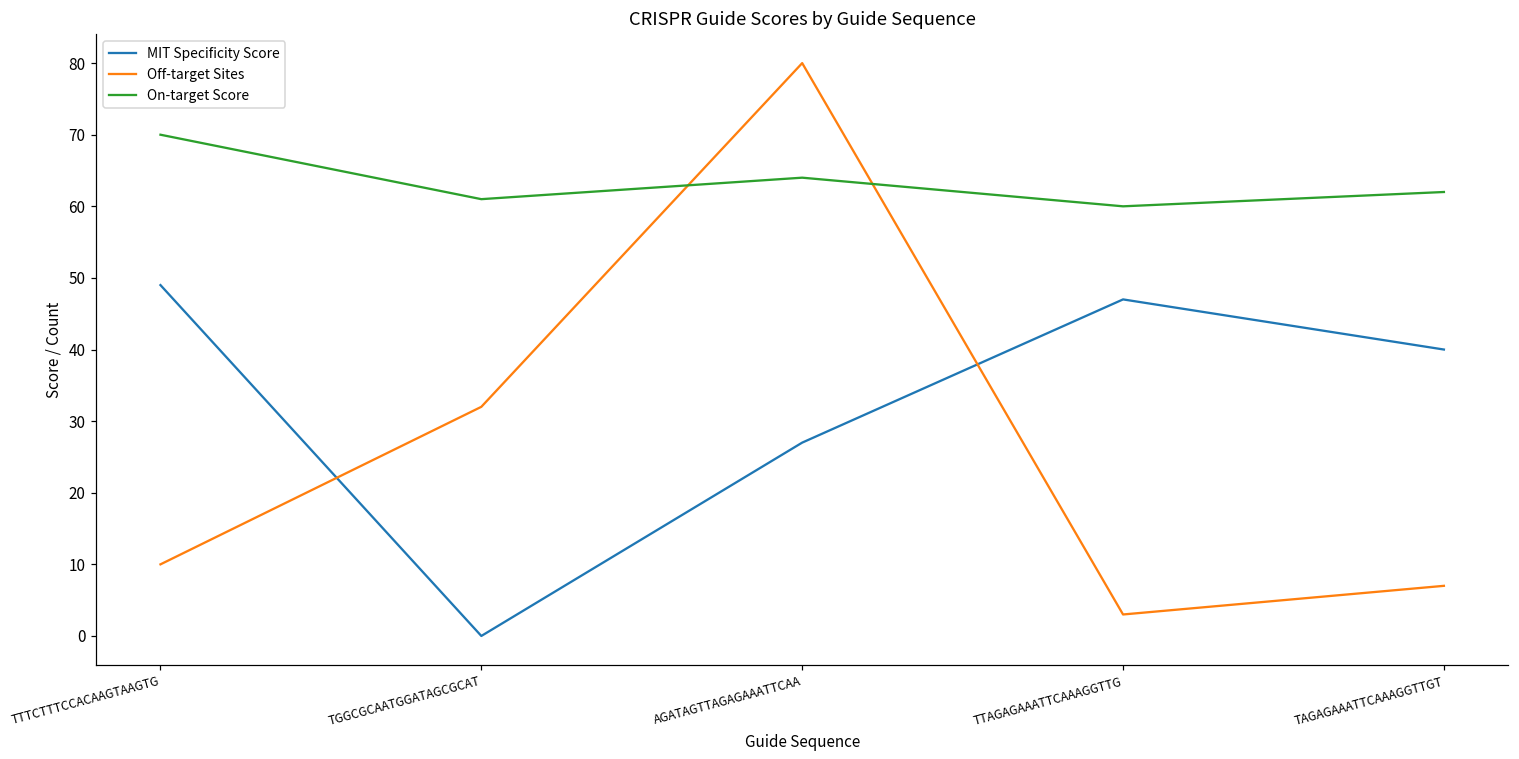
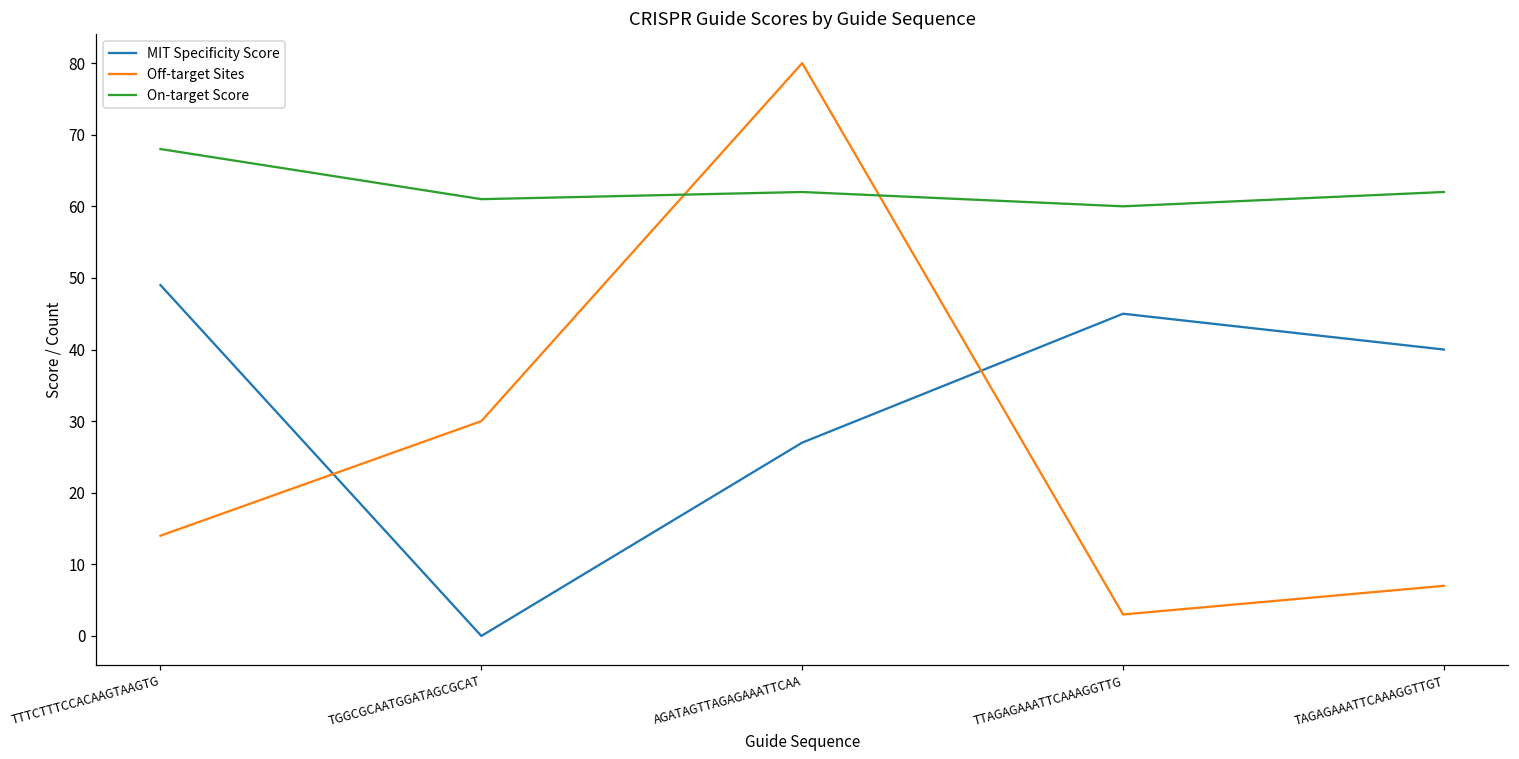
Off-target Sites, TTTCTTTCCACAAGTAAGTG: 10 -> 14
On-target Score, TTTCTTTCCACAAGTAAGTG: 70 -> 68
Off-target Sites, TGGCGCAATGGATAGCGCAT: 32 -> 30
On-target Score, AGATAGTTAGAGAAATTCAA: 64 -> 62
MIT Specificity Score, TTAGAGAAATTCAAAGGTTG: 47 -> 45
